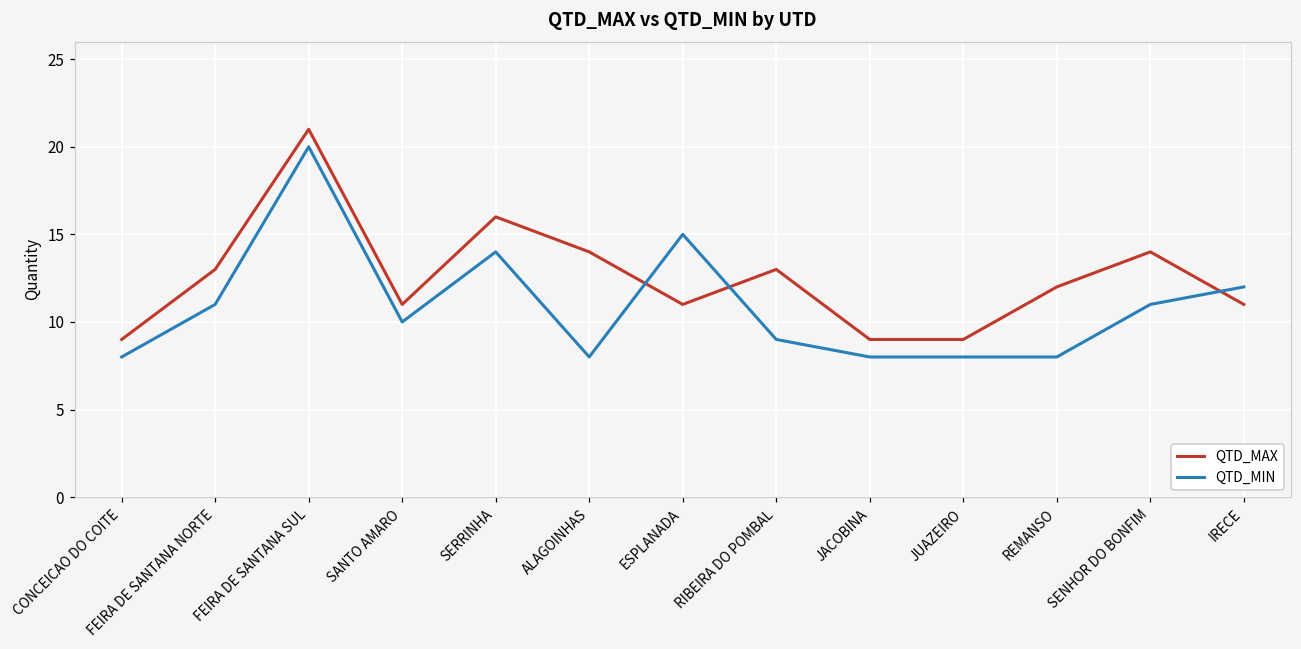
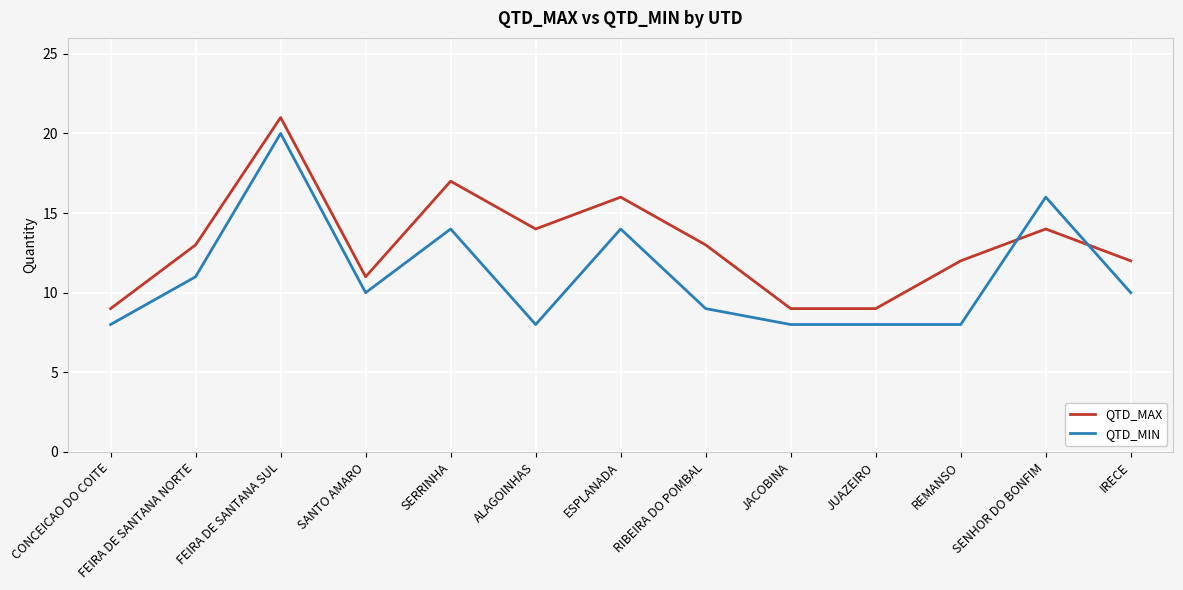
QTD_MAX, SERRINHA: 16 -> 17
QTD_MAX, ESPLANADA: 11 -> 16
QTD_MIN, ESPLANADA: 15 -> 14
QTD_MIN, SENHOR DO BONFIM: 11 -> 16
QTD_MAX, IRECE: 11 -> 12
QTD_MIN, IRECE: 12 -> 10
